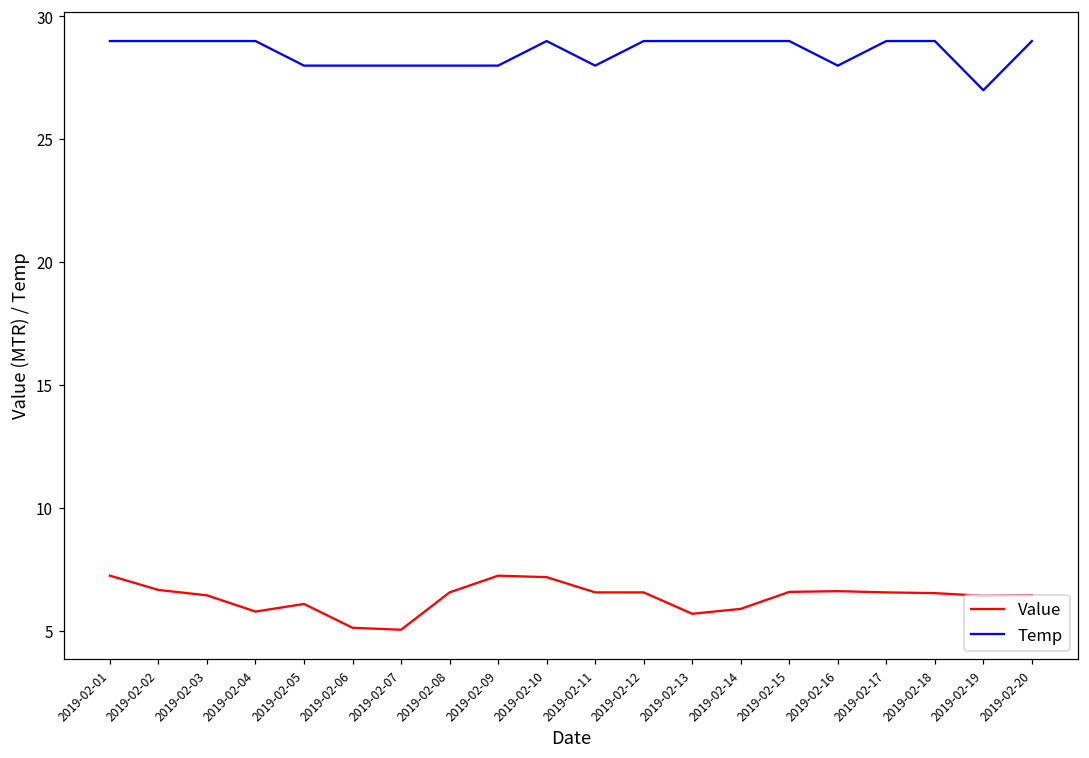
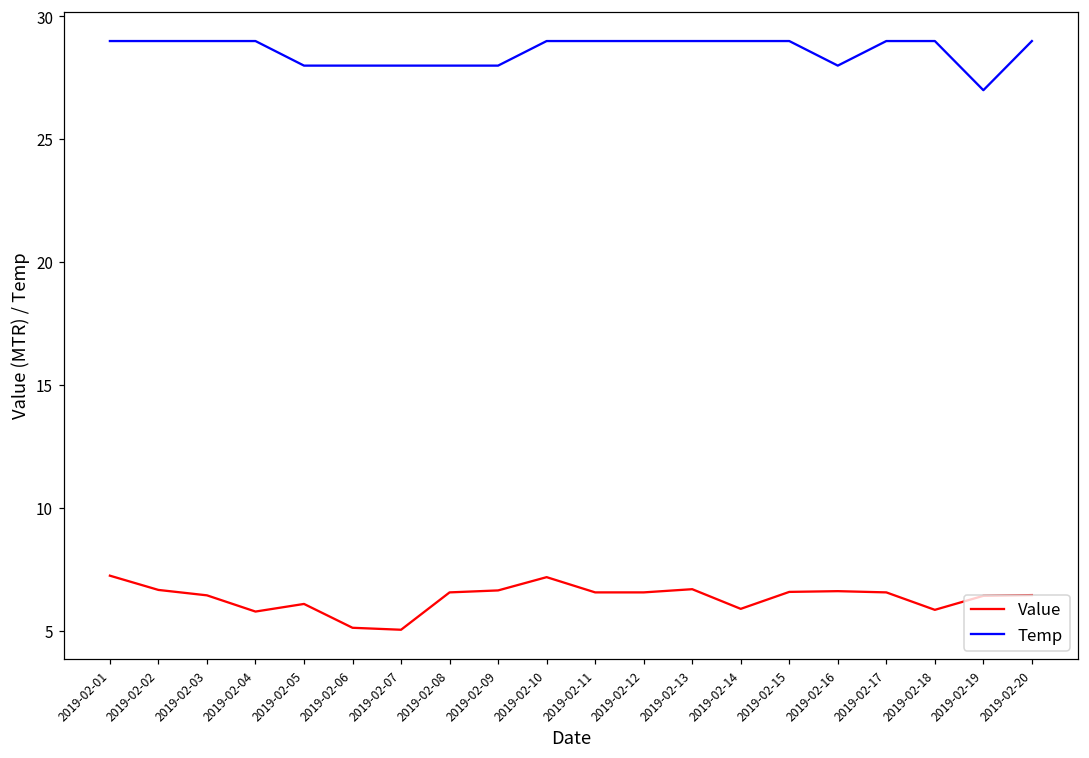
Value, 2019-02-09: 7.3 -> 6.7
Temp, 2019-02-11: 28 -> 29
Value, 2019-02-13: 5.7 -> 6.7
Value, 2019-02-18: 6.5 -> 5.9
